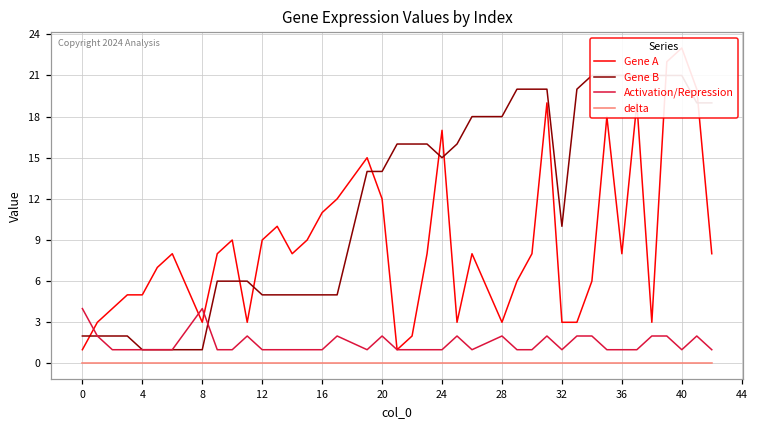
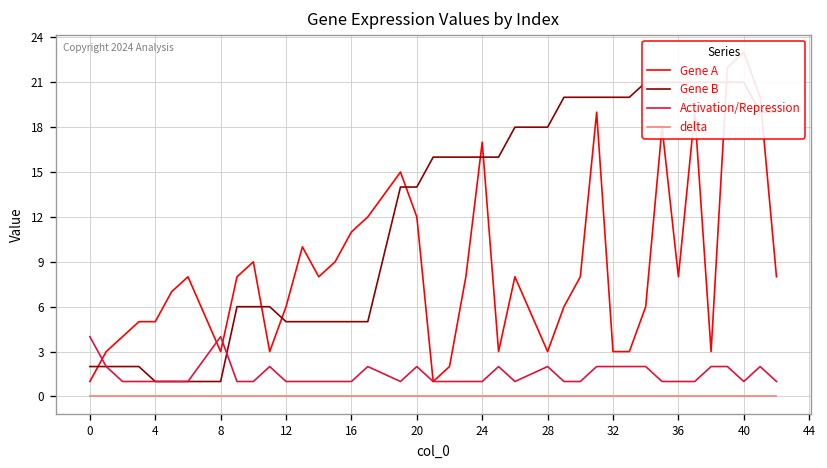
Gene A, 12: 9 -> 6
Gene B, 24: 15 -> 16
Gene B, 32: 10 -> 20
Activation/Repression, 32: 1 -> 2
